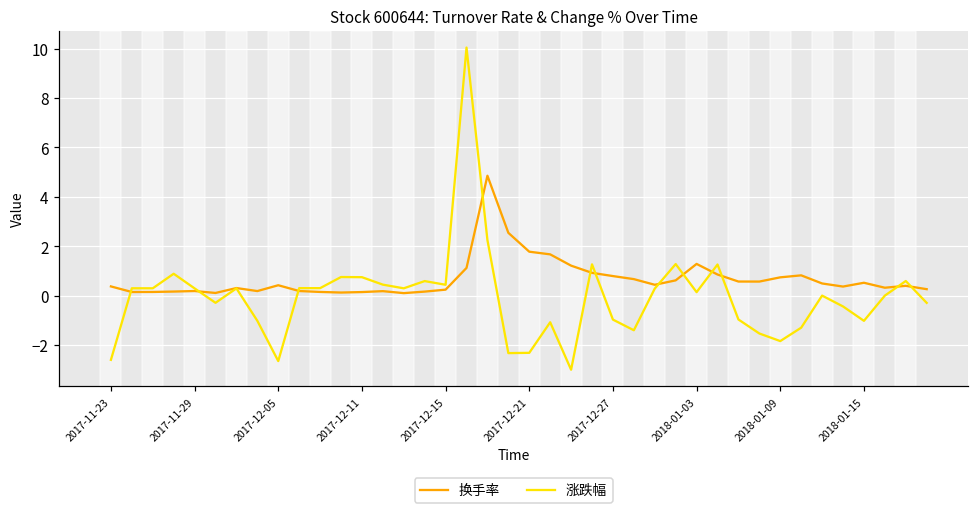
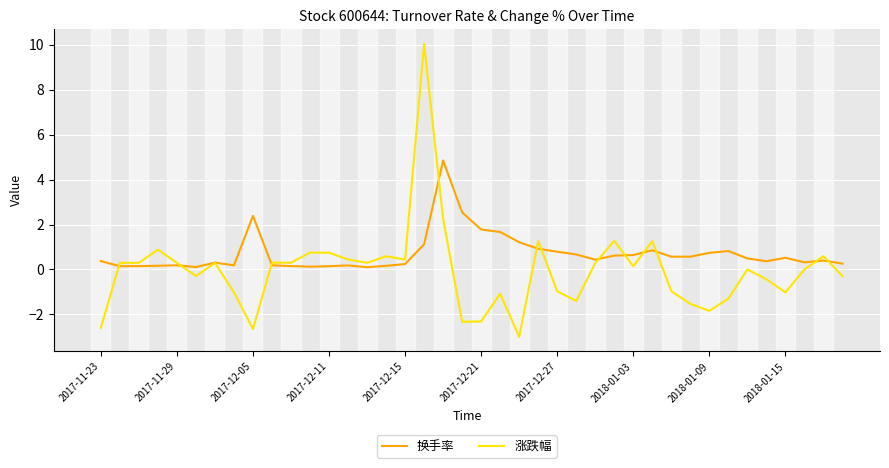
换手率, 2017-12-05: 0.4 -> 2.4
换手率, 2018-01-03: 1.3 -> 0.6
